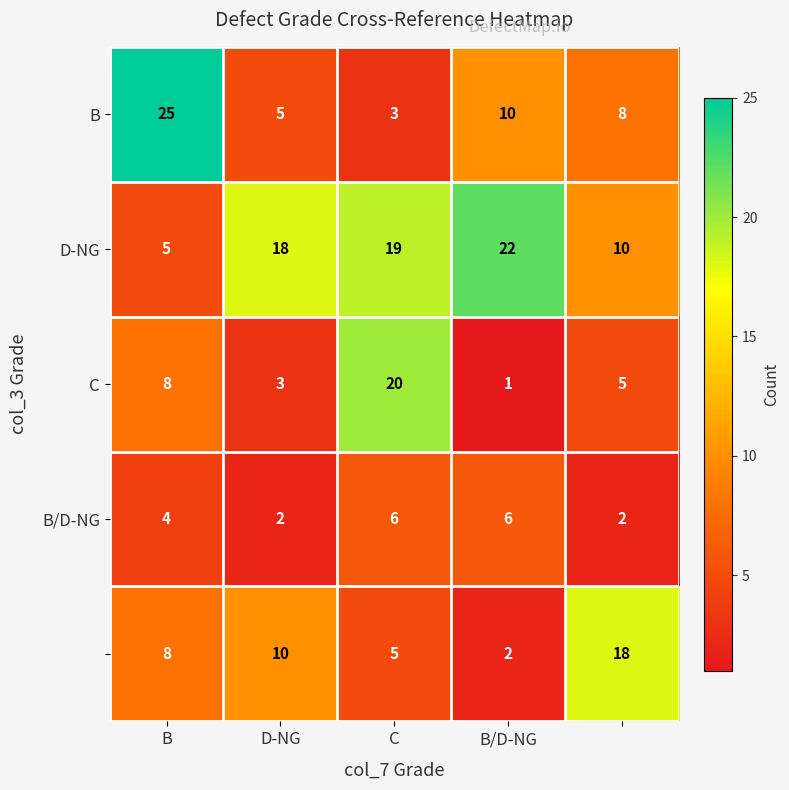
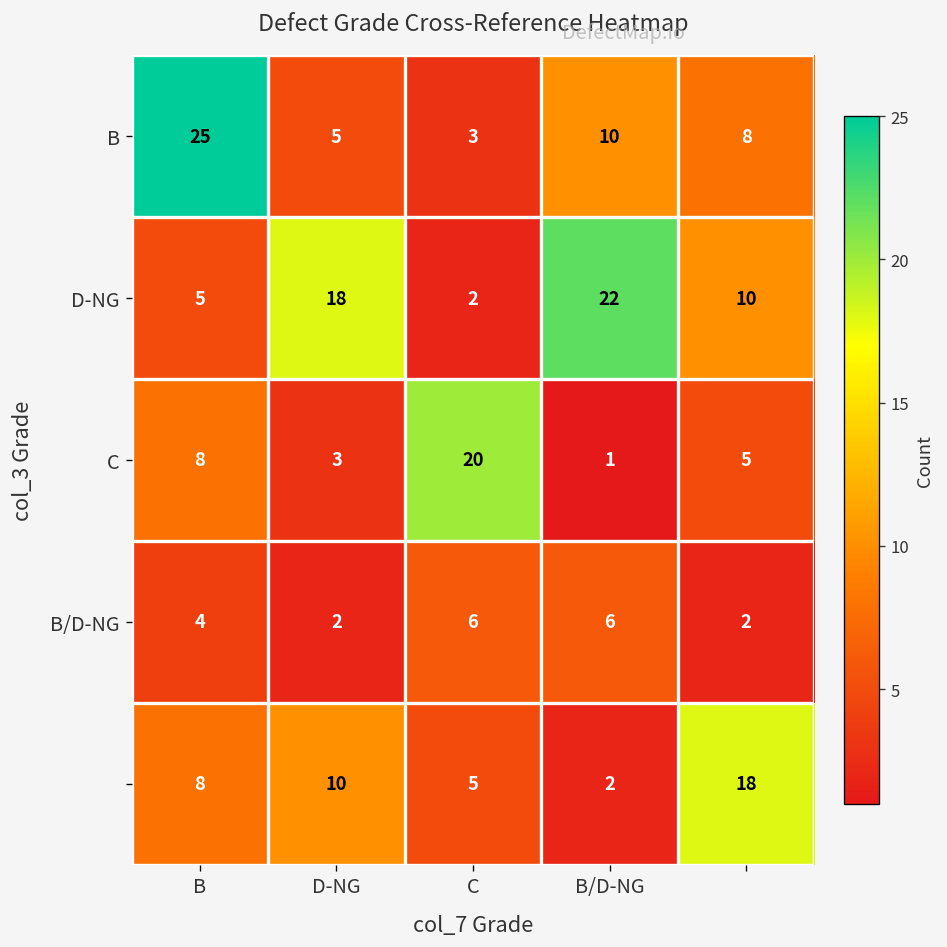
D-NG, C: 19 -> 2
